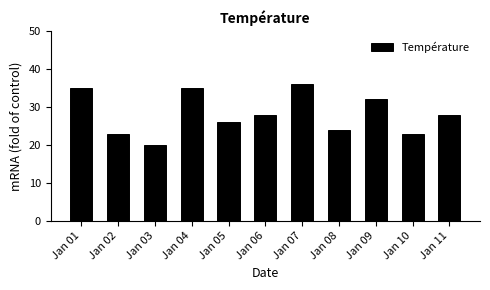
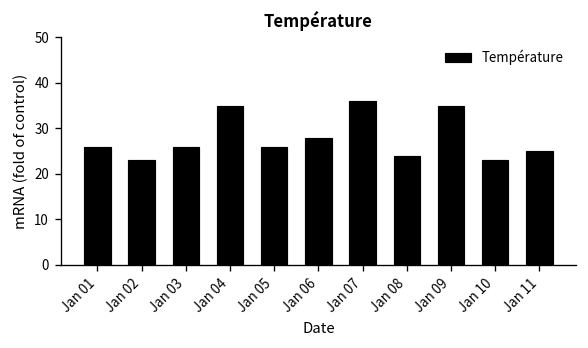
Jan 01: 35 -> 26
Jan 03: 20 -> 26
Jan 09: 32 -> 35
Jan 11: 28 -> 25
